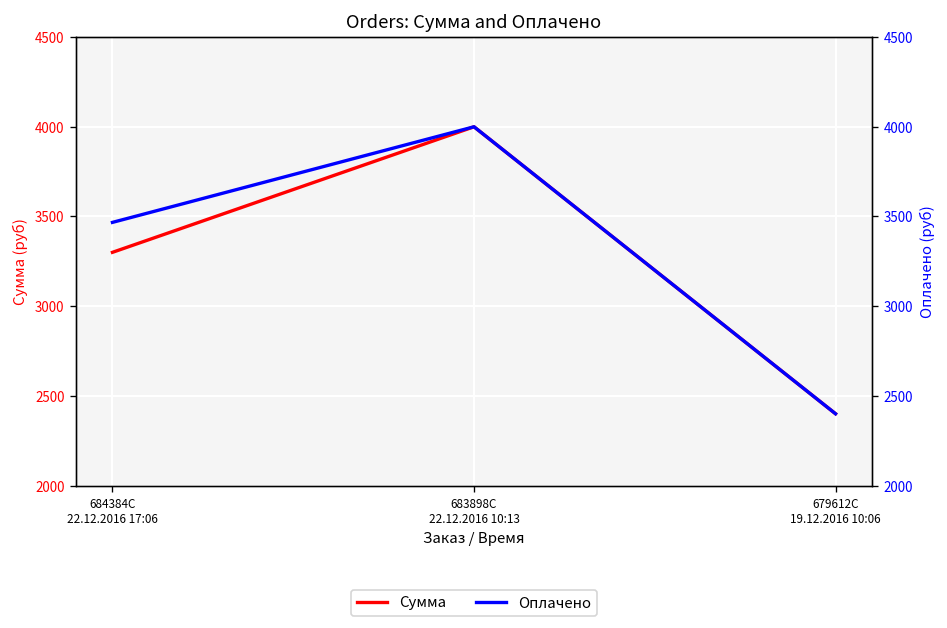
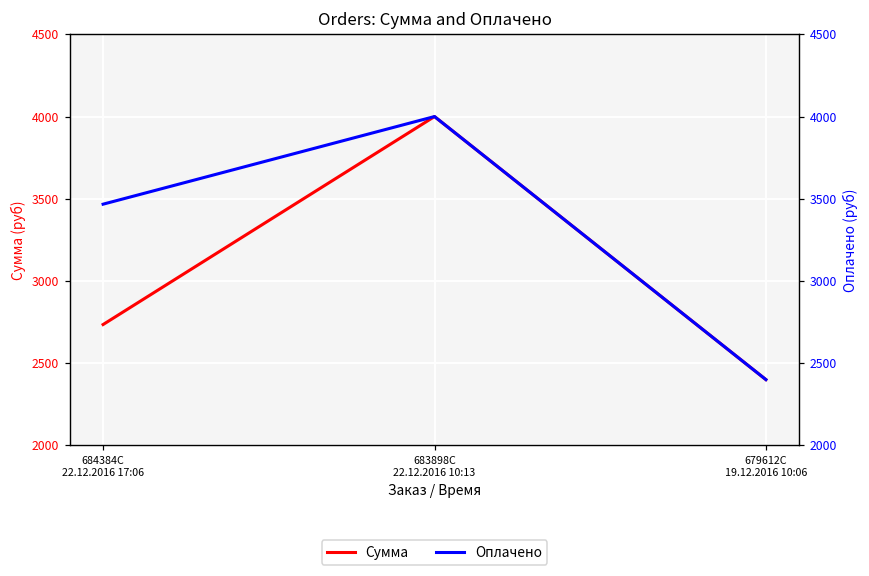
Сумма, 684384C 22.12.2016 17:06: 3300 -> 2740
